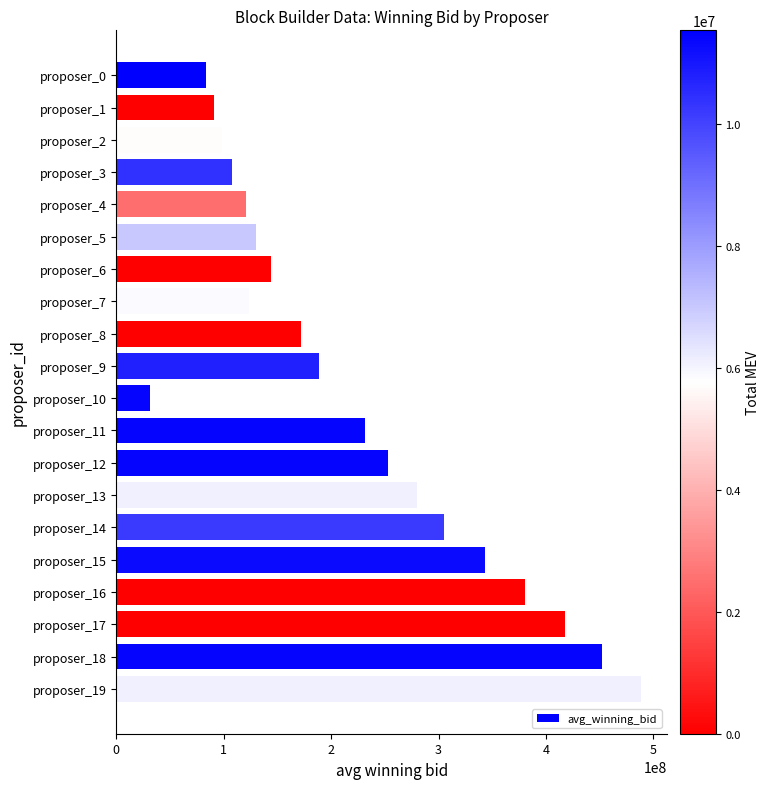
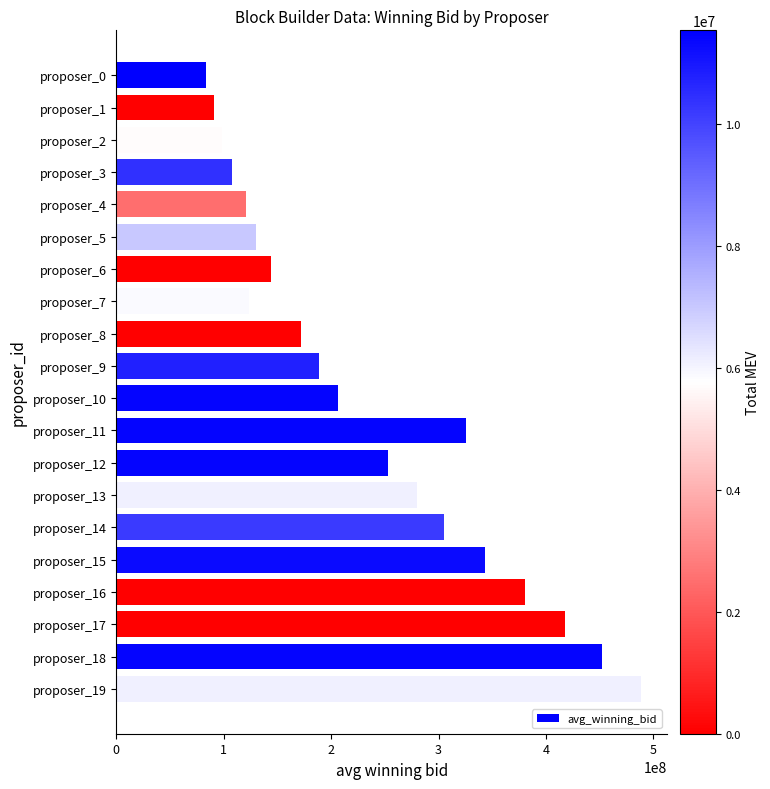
proposer_10: 31000000 -> 207000000
proposer_11: 231000000 -> 325000000
